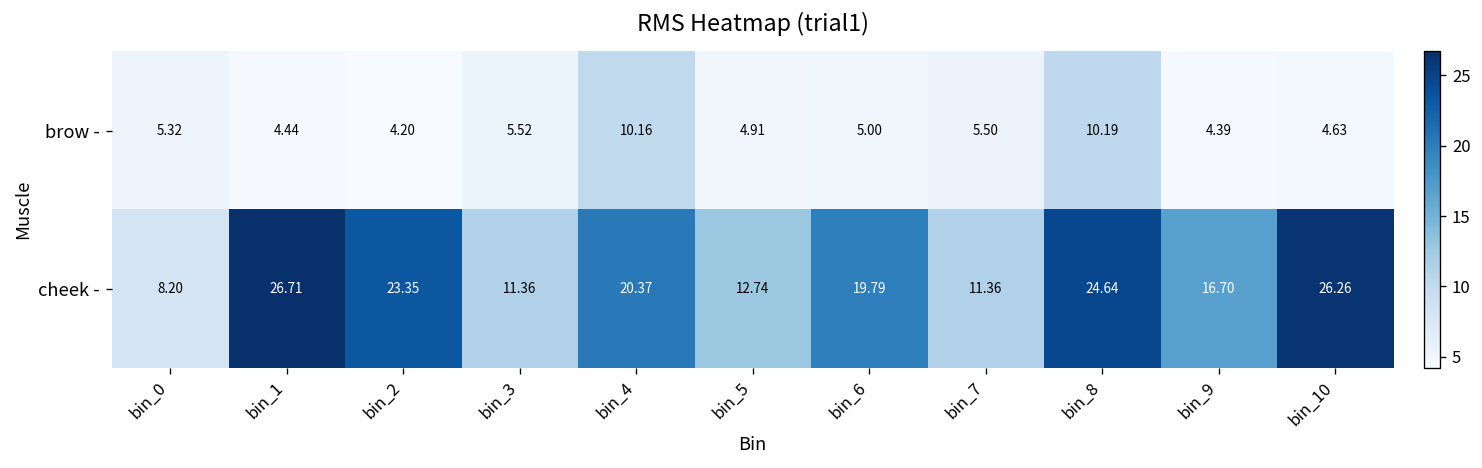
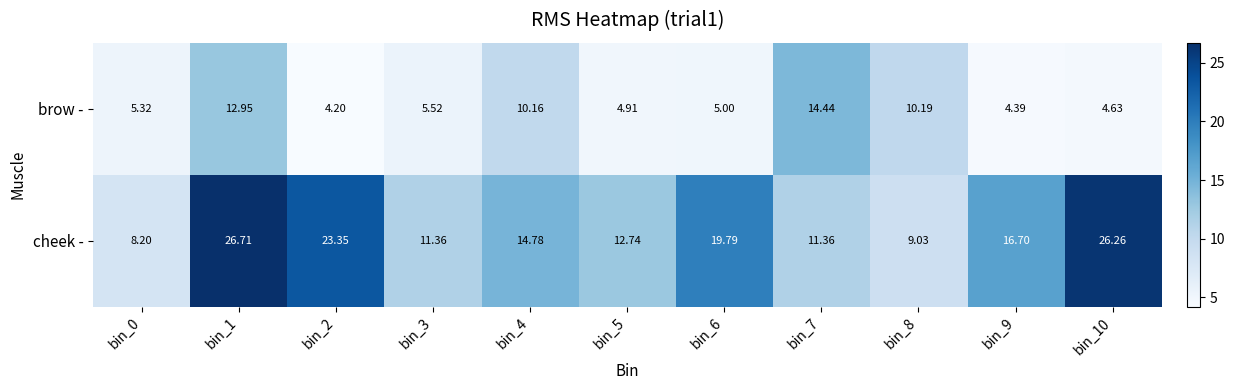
brow -, bin_1: 4.44 -> 12.95
brow -, bin_7: 5.50 -> 14.44
cheek -, bin_4: 20.37 -> 14.78
cheek -, bin_8: 24.64 -> 9.03
